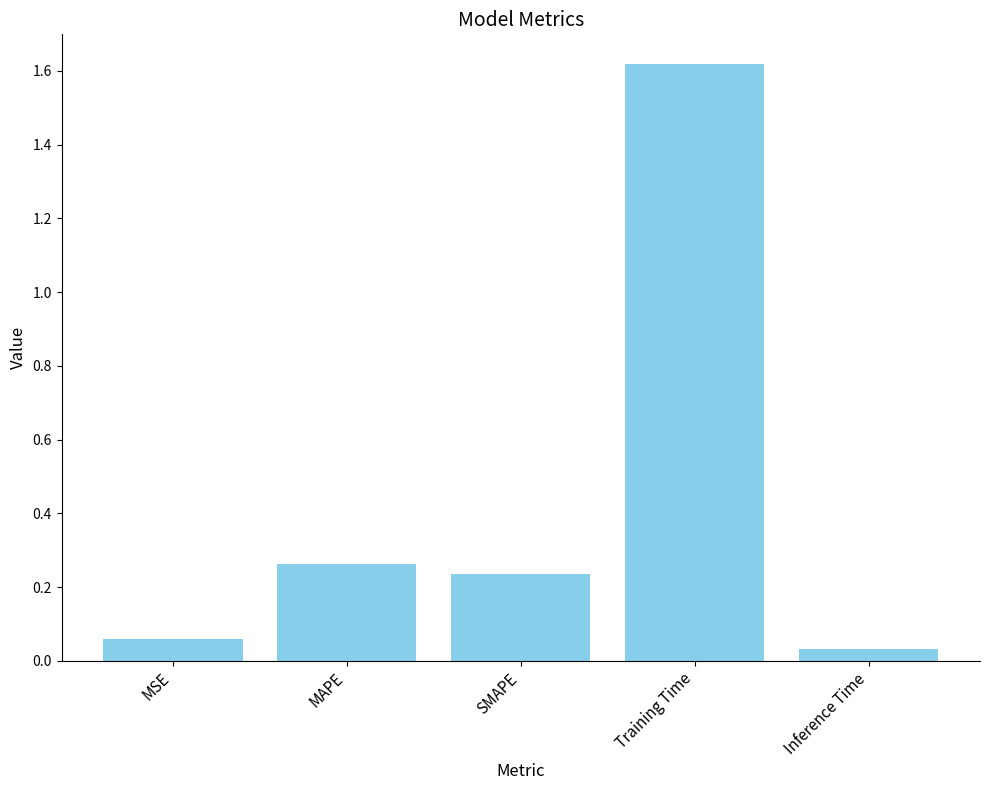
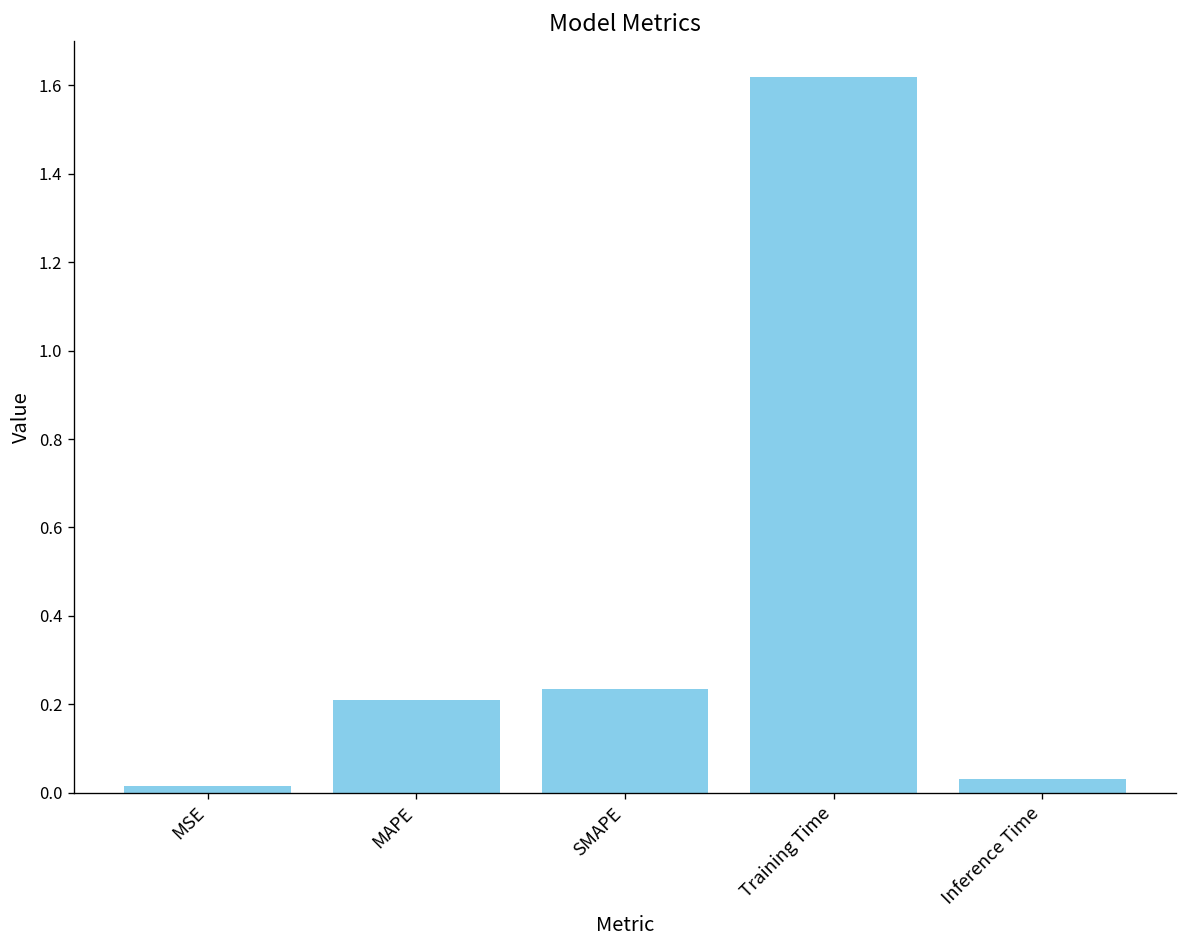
MSE: 0.06 -> 0.02
MAPE: 0.26 -> 0.21
